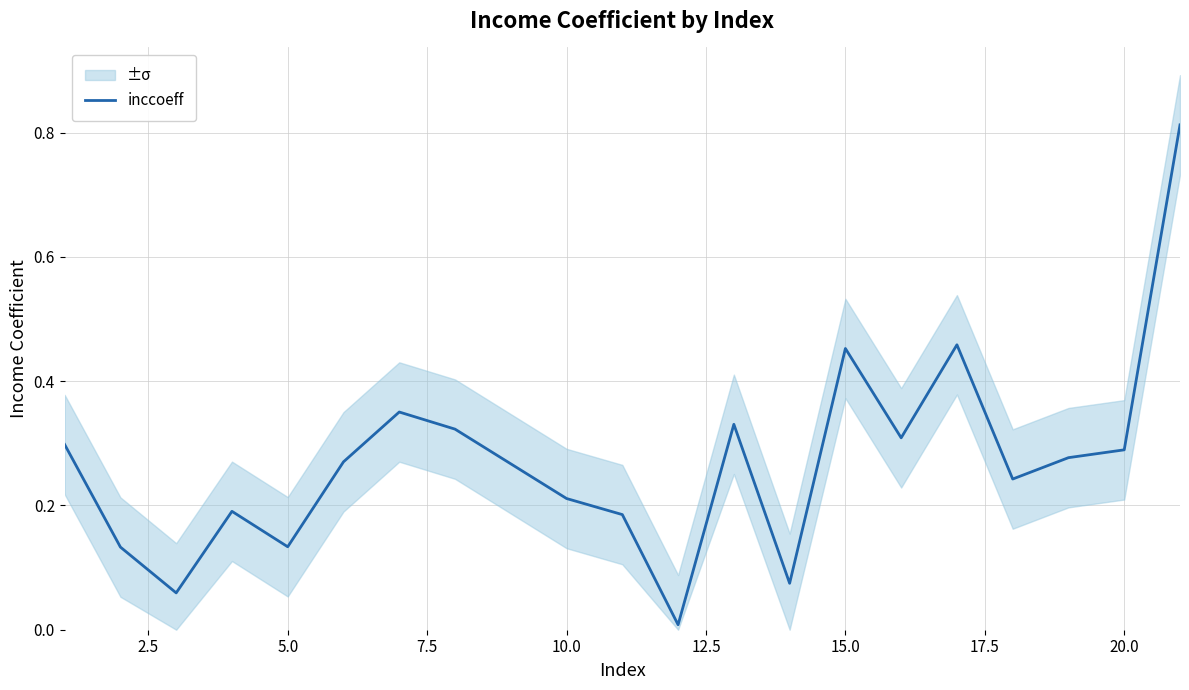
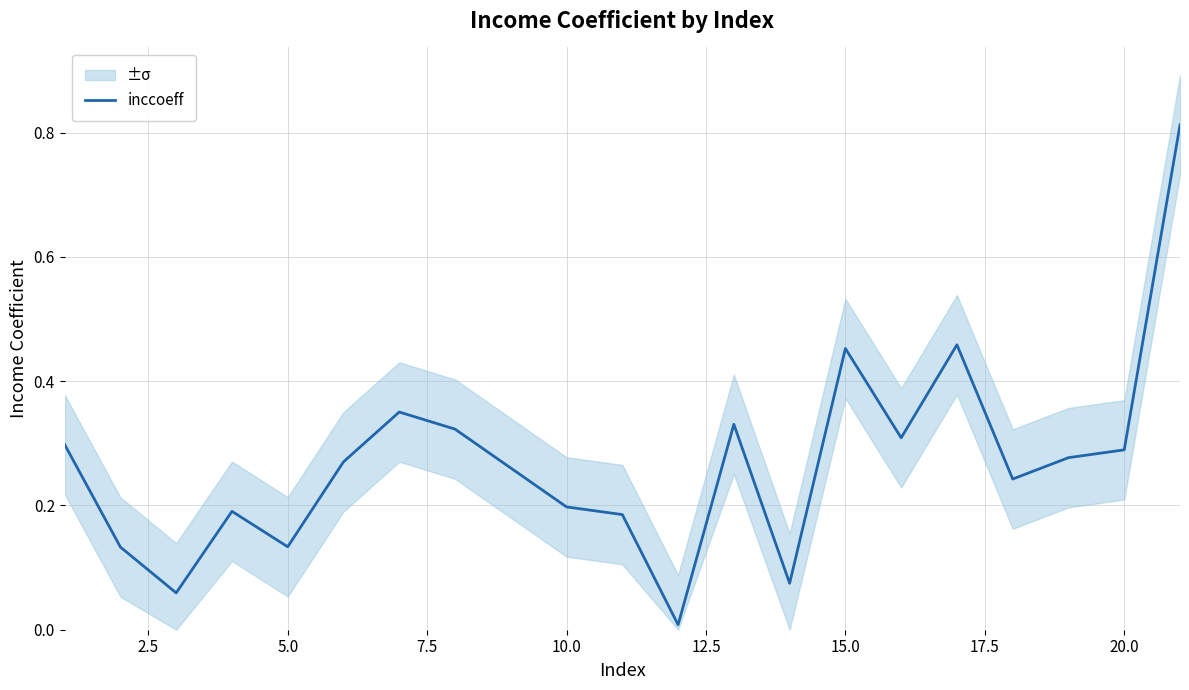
inccoeff, 10.0: 0.21 -> 0.20
